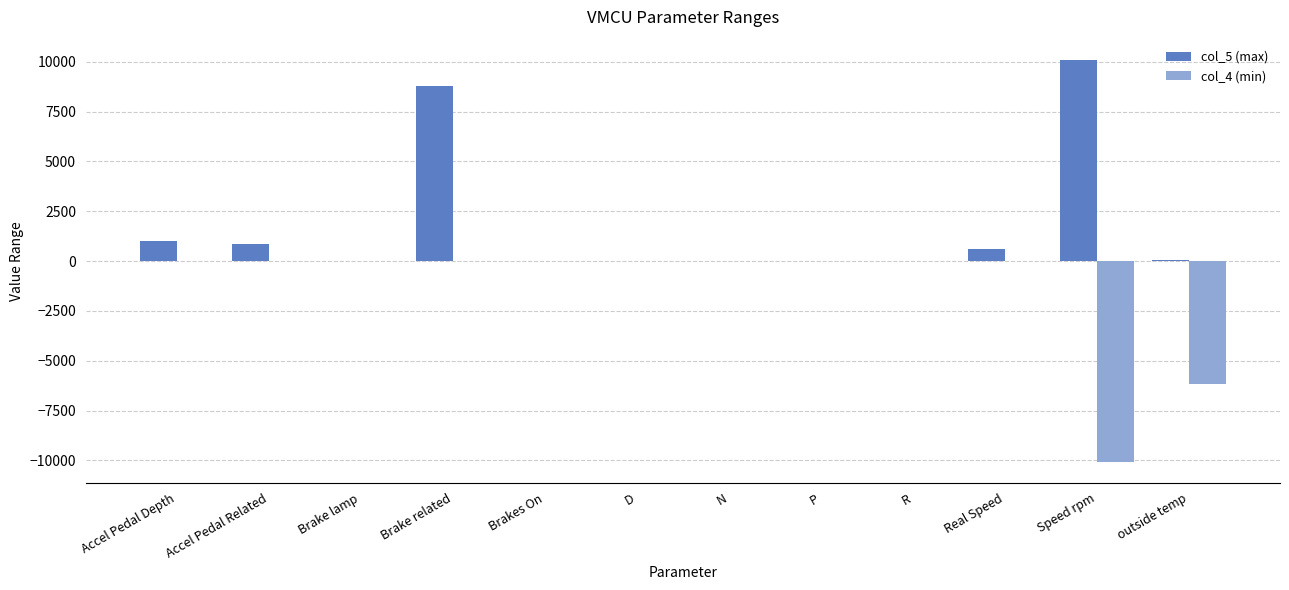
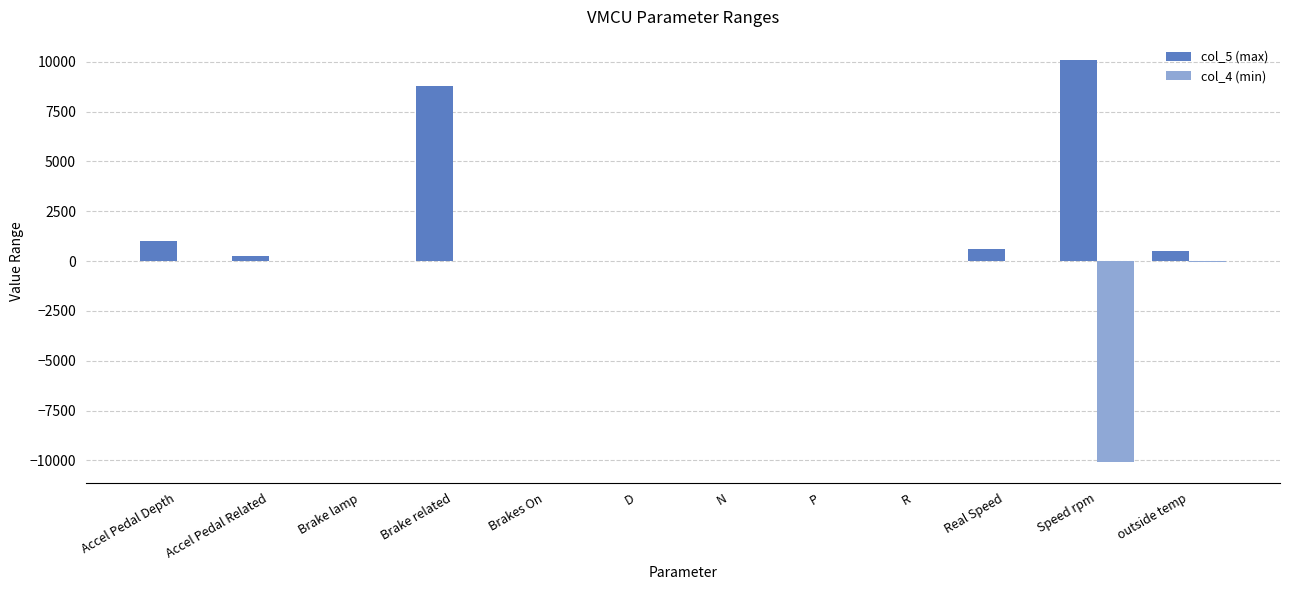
col_5 (max), Accel Pedal Related: 900 -> 300
col_5 (max), outside temp: 100 -> 500
col_4 (min), outside temp: -6200 -> 0
